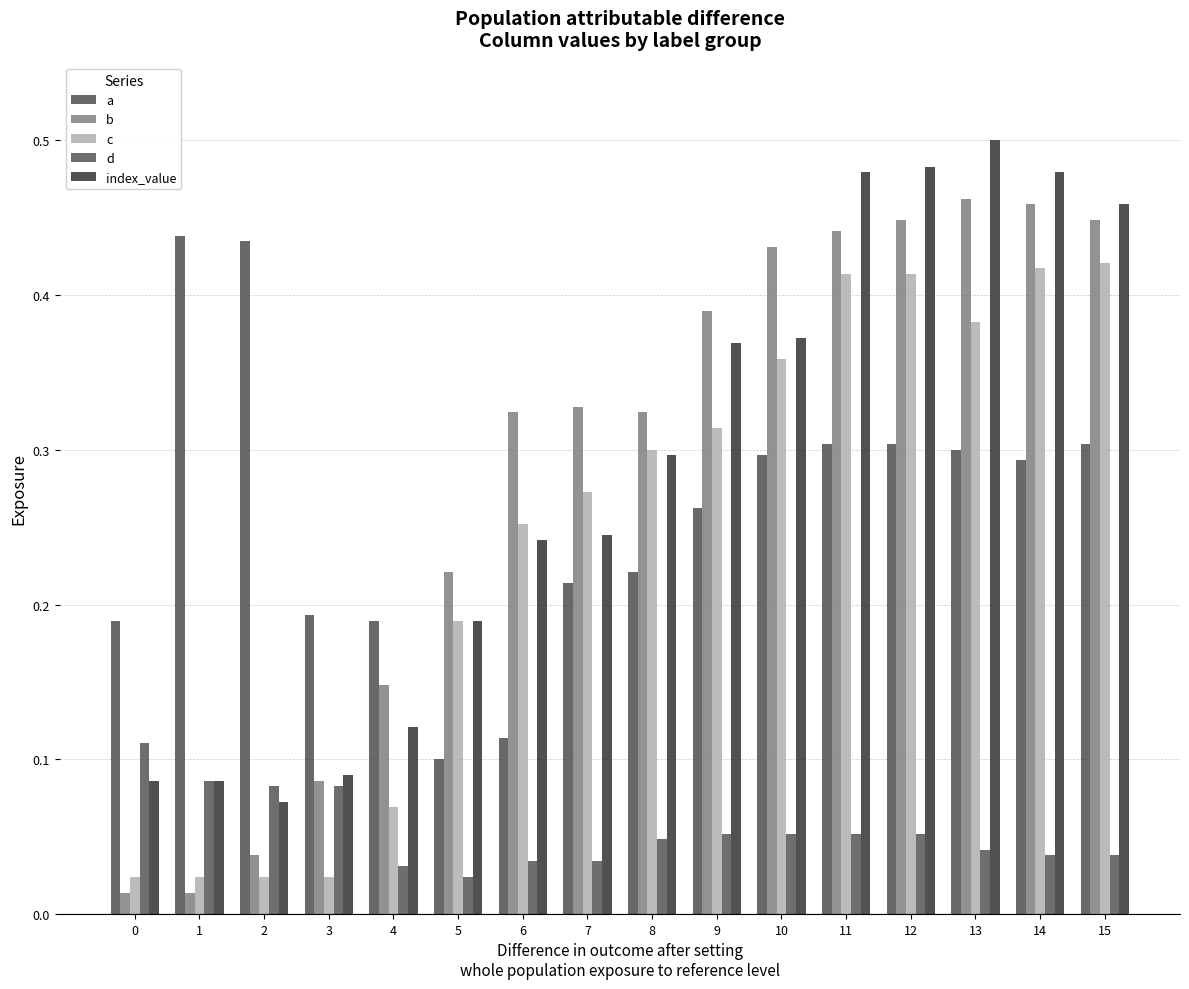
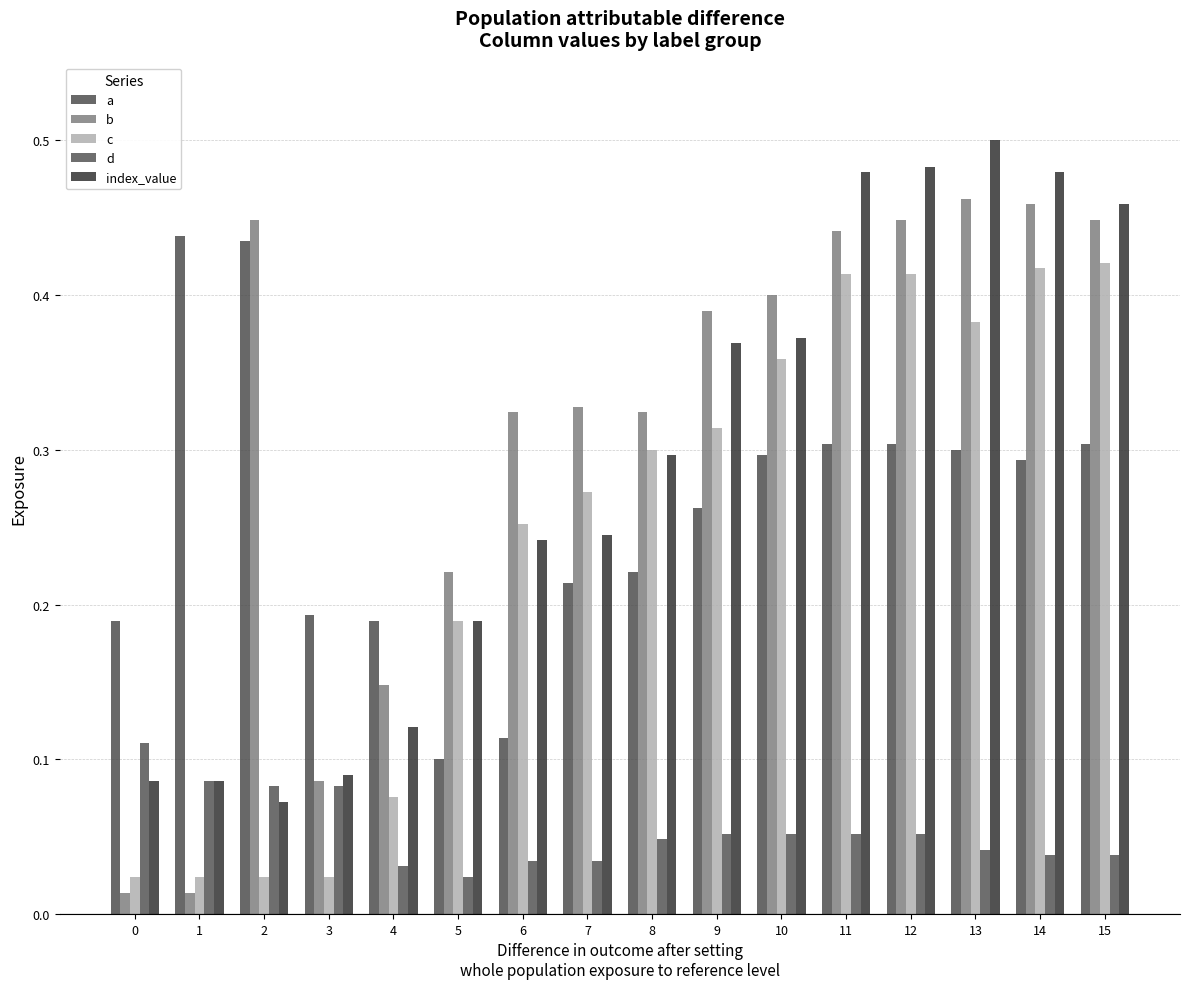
b, 2: 0.038 -> 0.448
c, 4: 0.069 -> 0.076
b, 10: 0.431 -> 0.400
